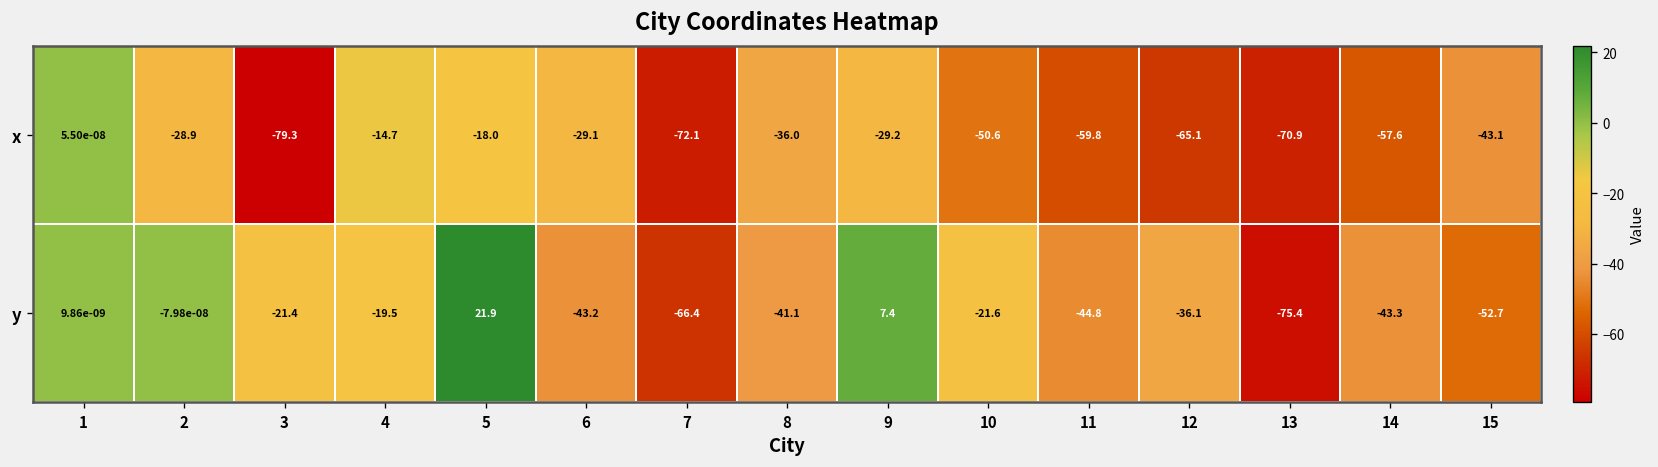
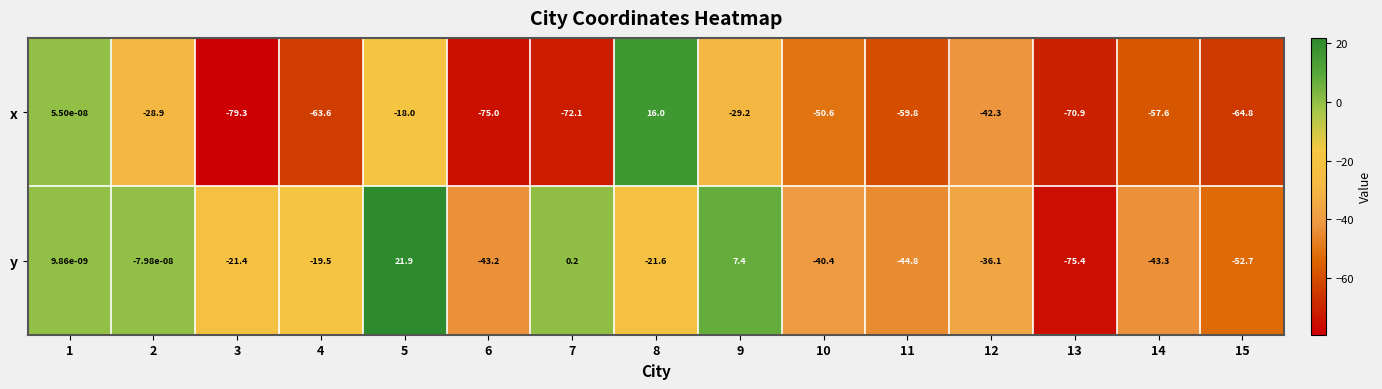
x, 4: -14.7 -> -63.6
x, 6: -29.1 -> -75.0
x, 8: -36.0 -> 16.0
x, 12: -65.1 -> -42.3
x, 15: -43.1 -> -64.8
y, 7: -66.4 -> 0.2
y, 8: -41.1 -> -21.6
y, 10: -21.6 -> -40.4
